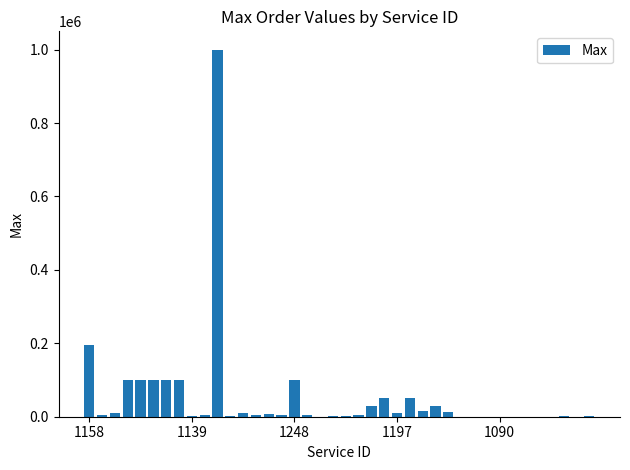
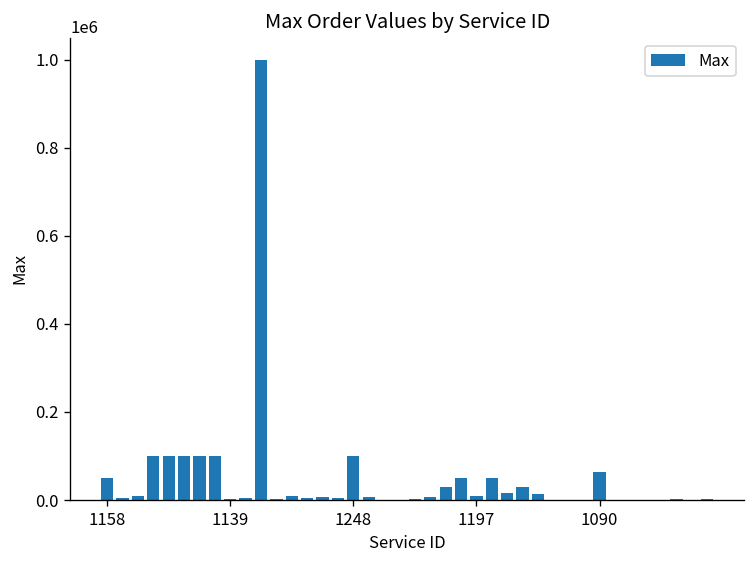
1158: 200000 -> 50000
1090: 0 -> 60000
